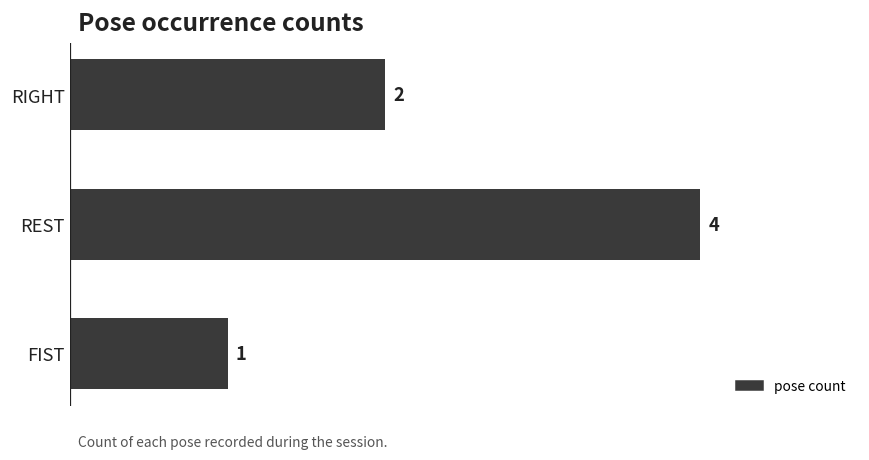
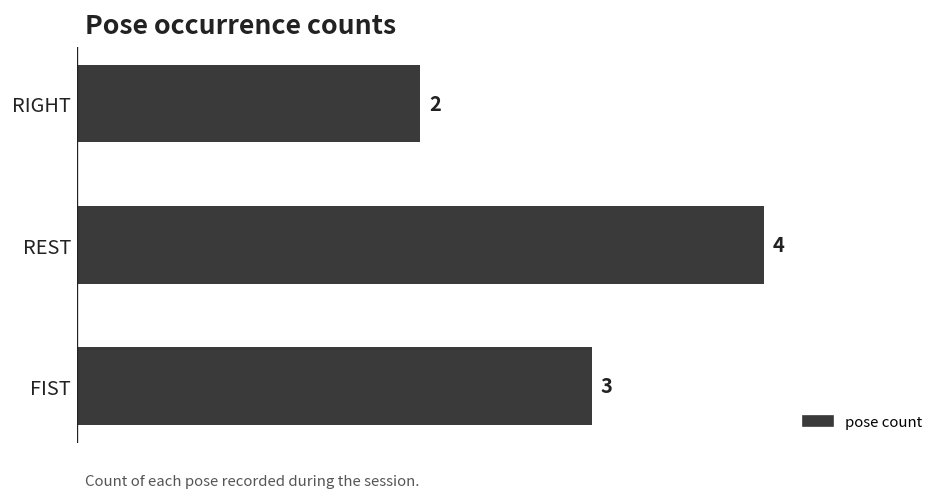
FIST: 1 -> 3
